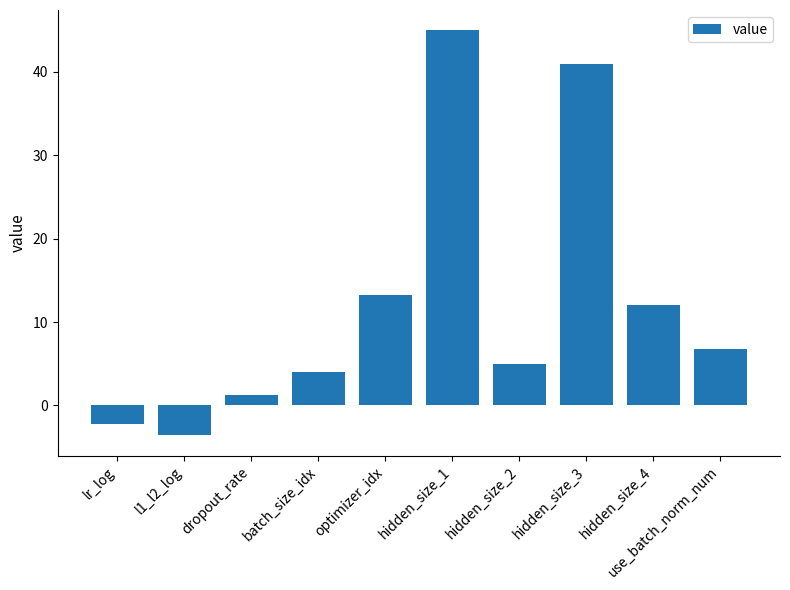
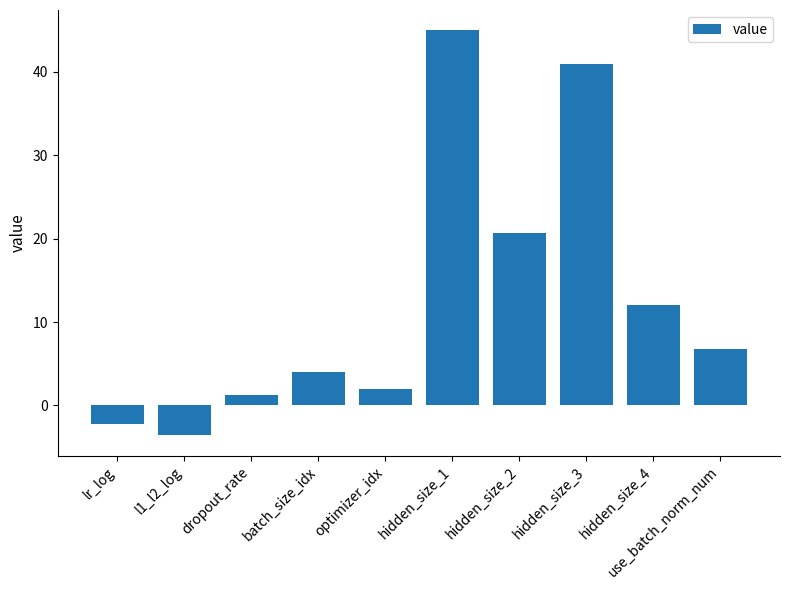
optimizer_idx: 13 -> 2
hidden_size_2: 5 -> 21
